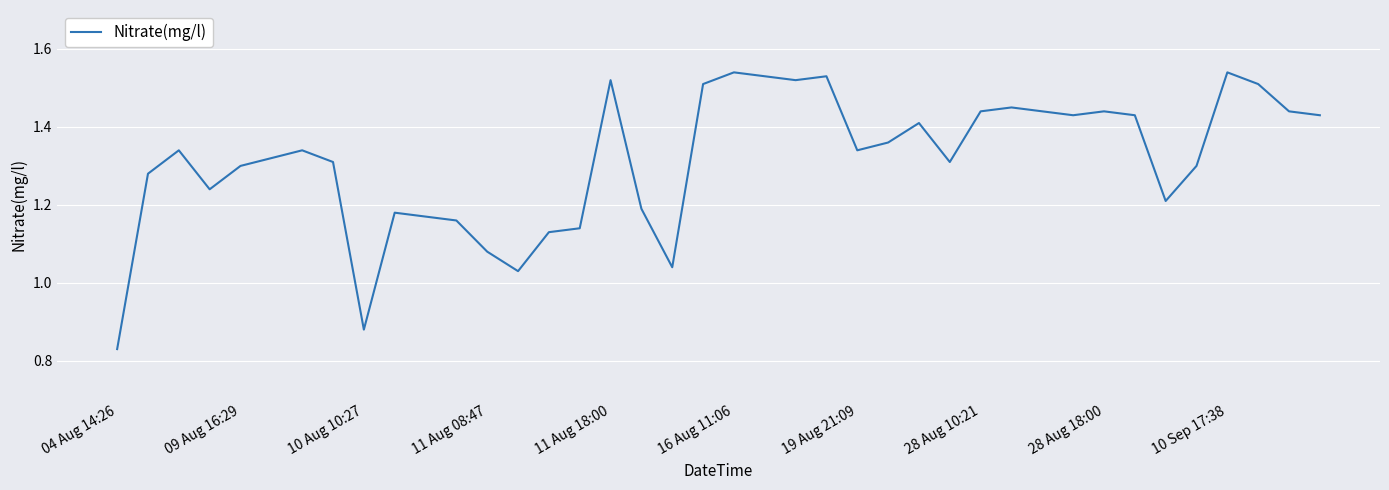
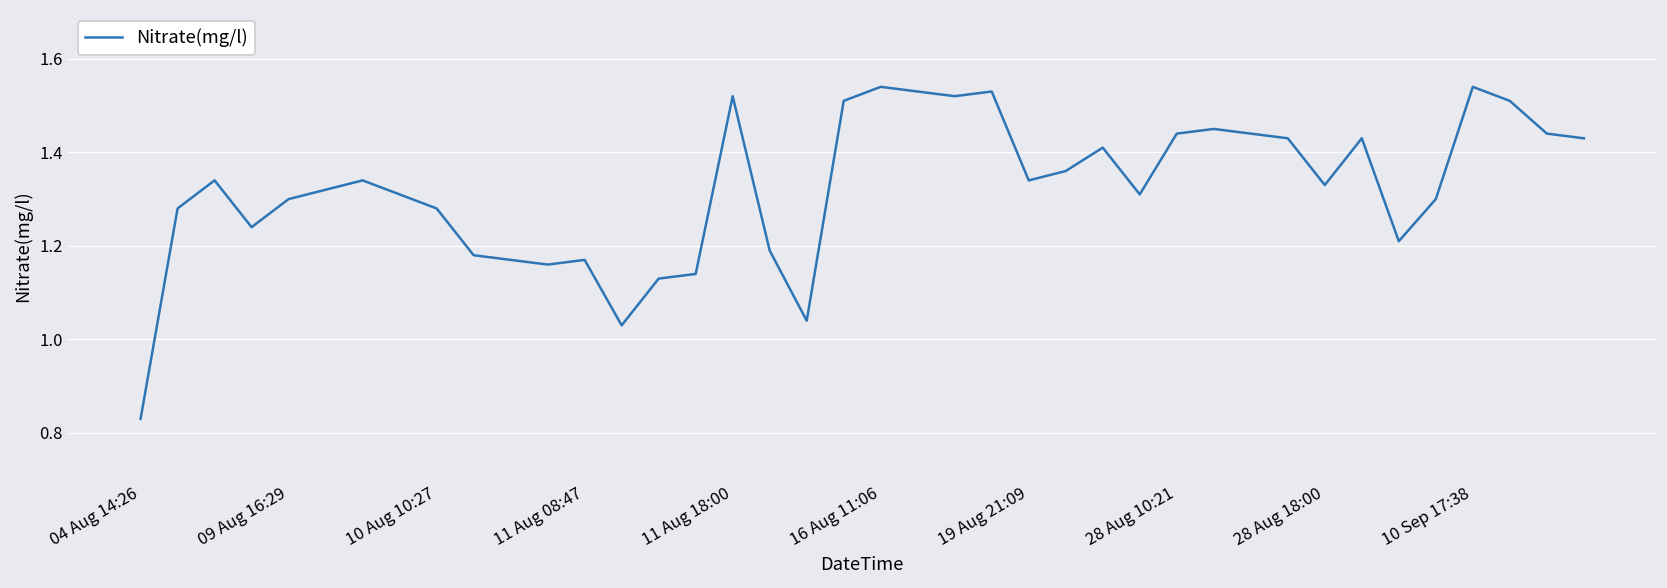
10 Aug 10:27: 0.88 -> 1.28
11 Aug 08:47: 1.08 -> 1.17
28 Aug 18:00: 1.44 -> 1.33
